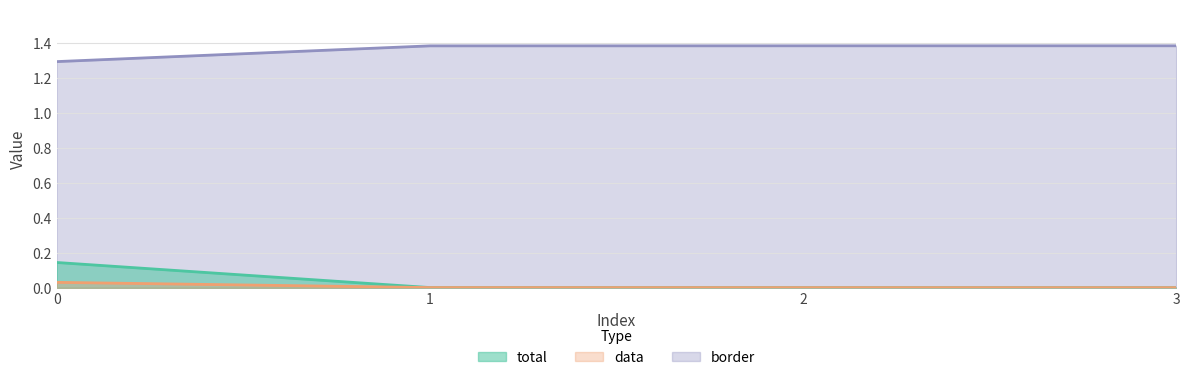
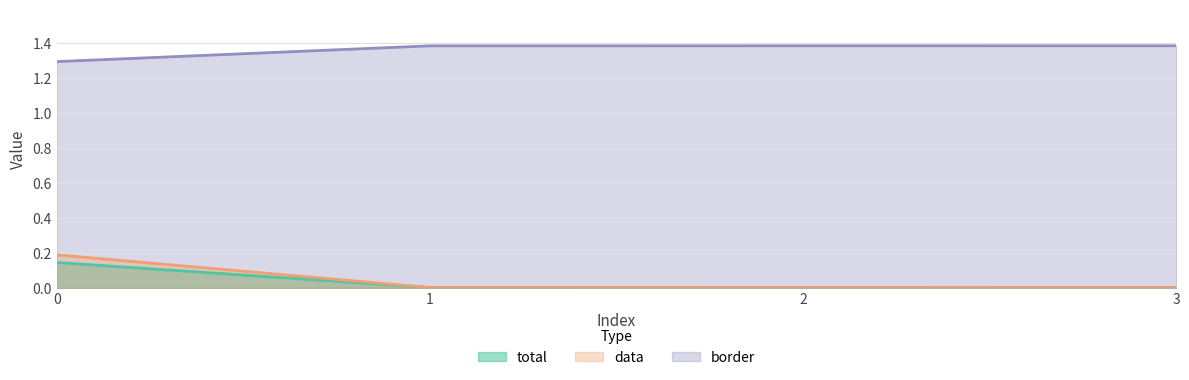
data, 0: 0.03 -> 0.19
